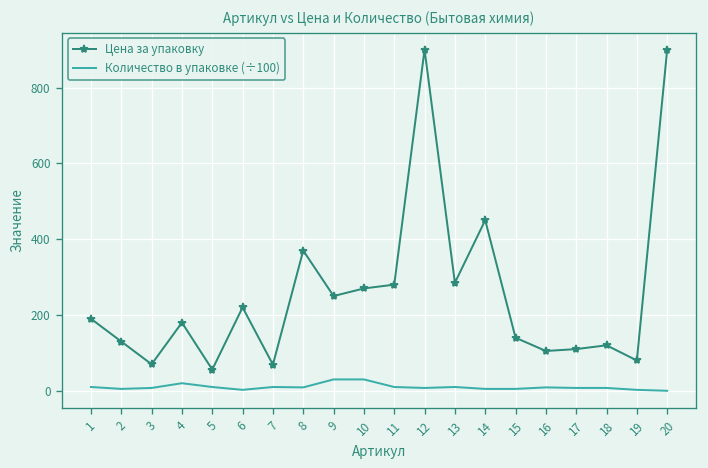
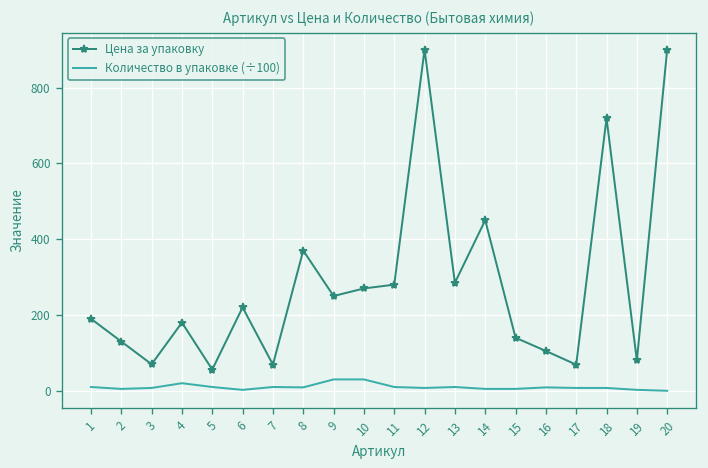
Цена за упаковку, 17: 110 -> 70
Цена за упаковку, 18: 120 -> 720
